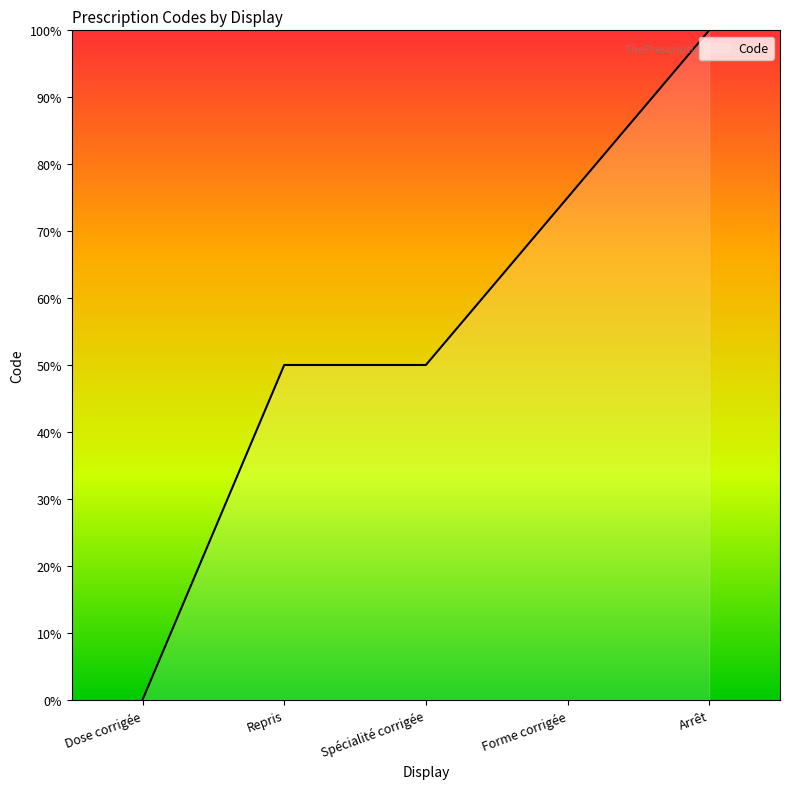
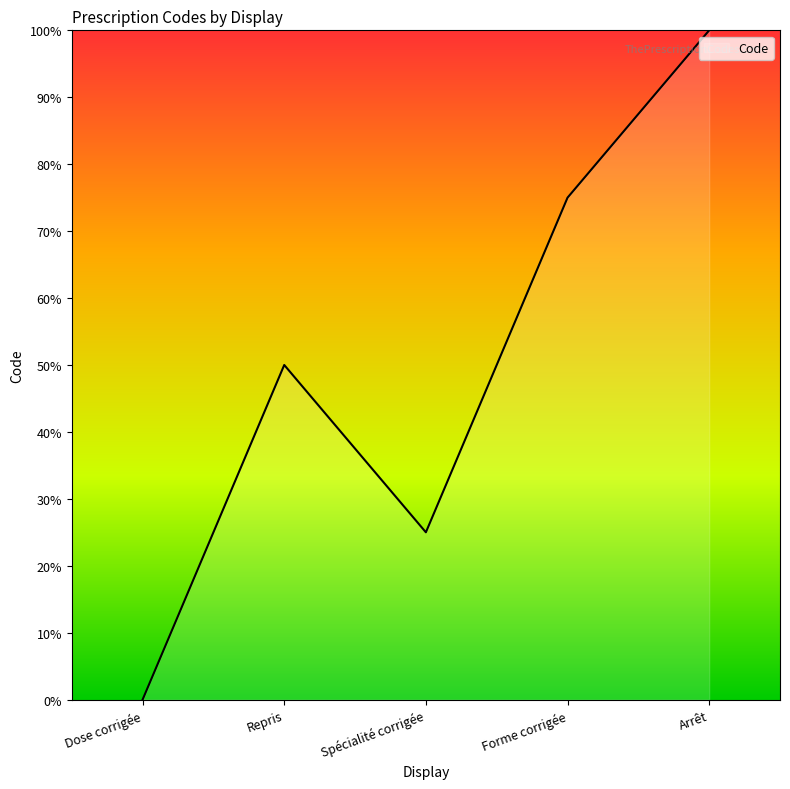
Spécialité corrigée: 50% -> 25%
